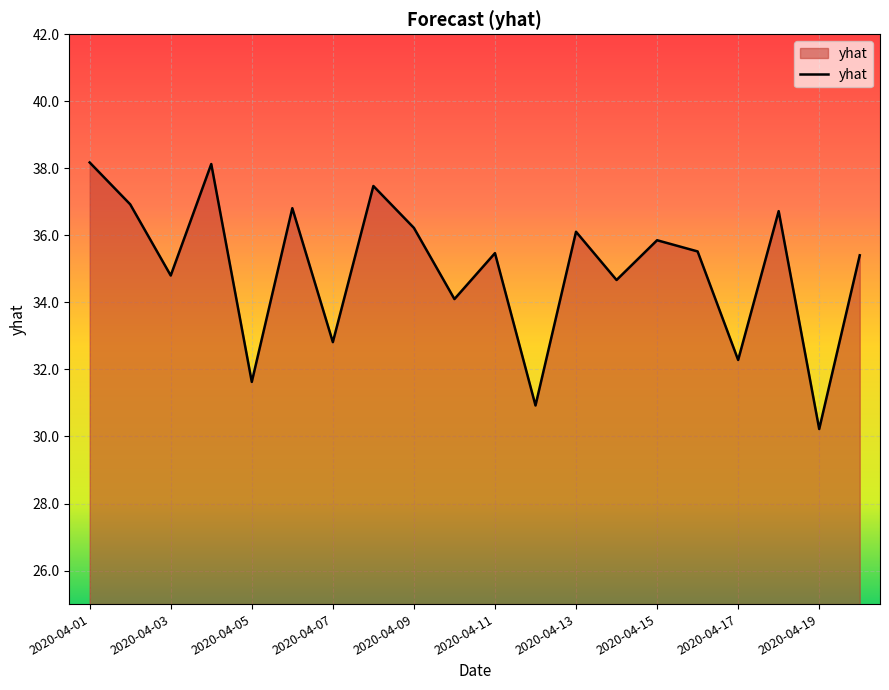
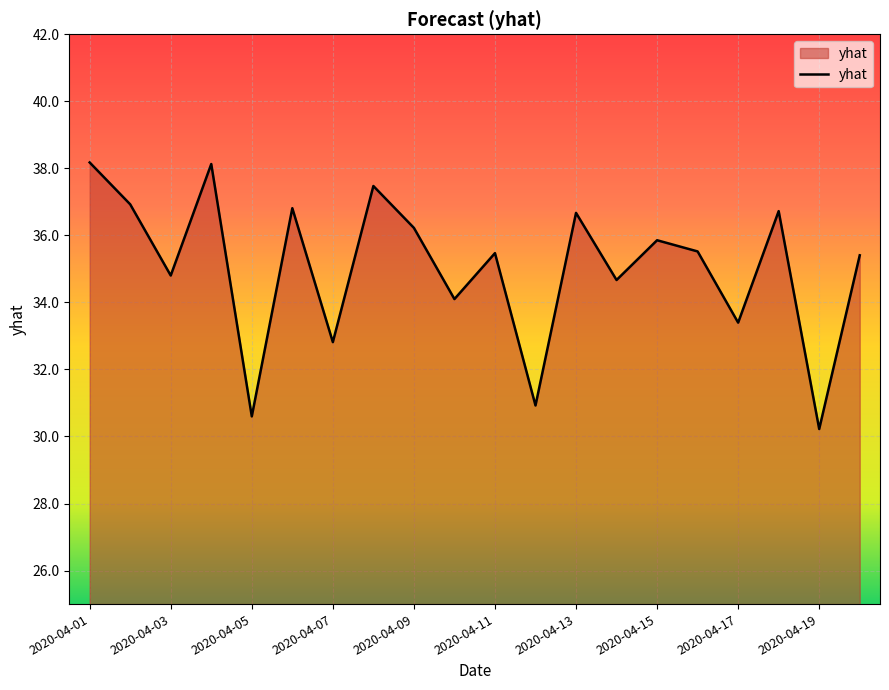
2020-04-05: 31.6 -> 30.6
2020-04-13: 36.1 -> 36.7
2020-04-17: 32.3 -> 33.4
